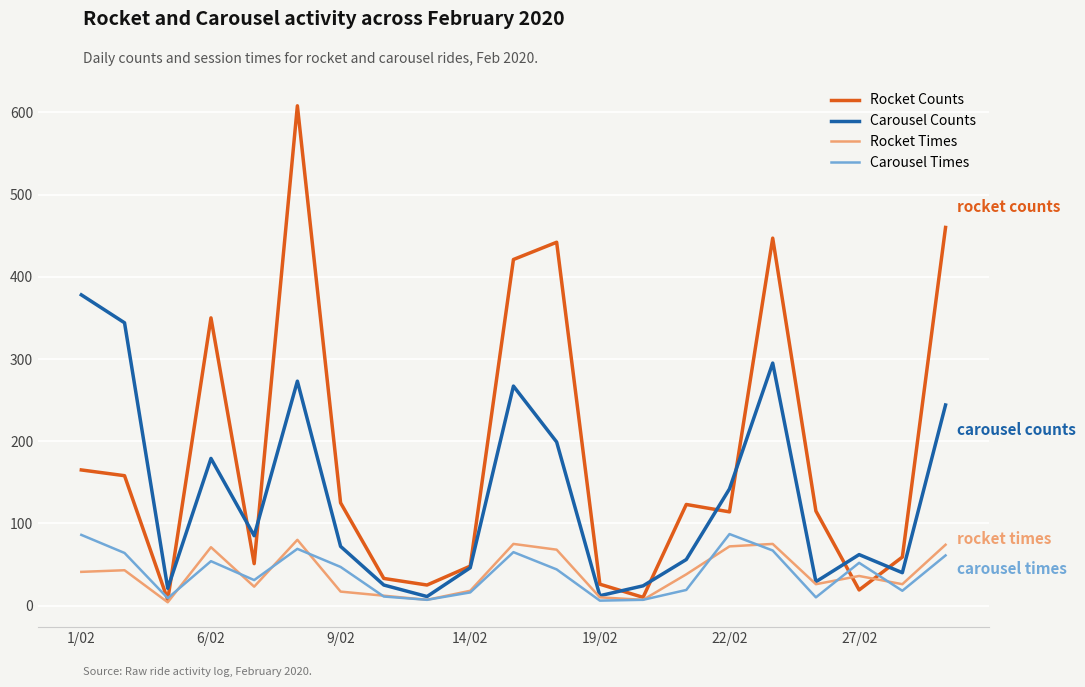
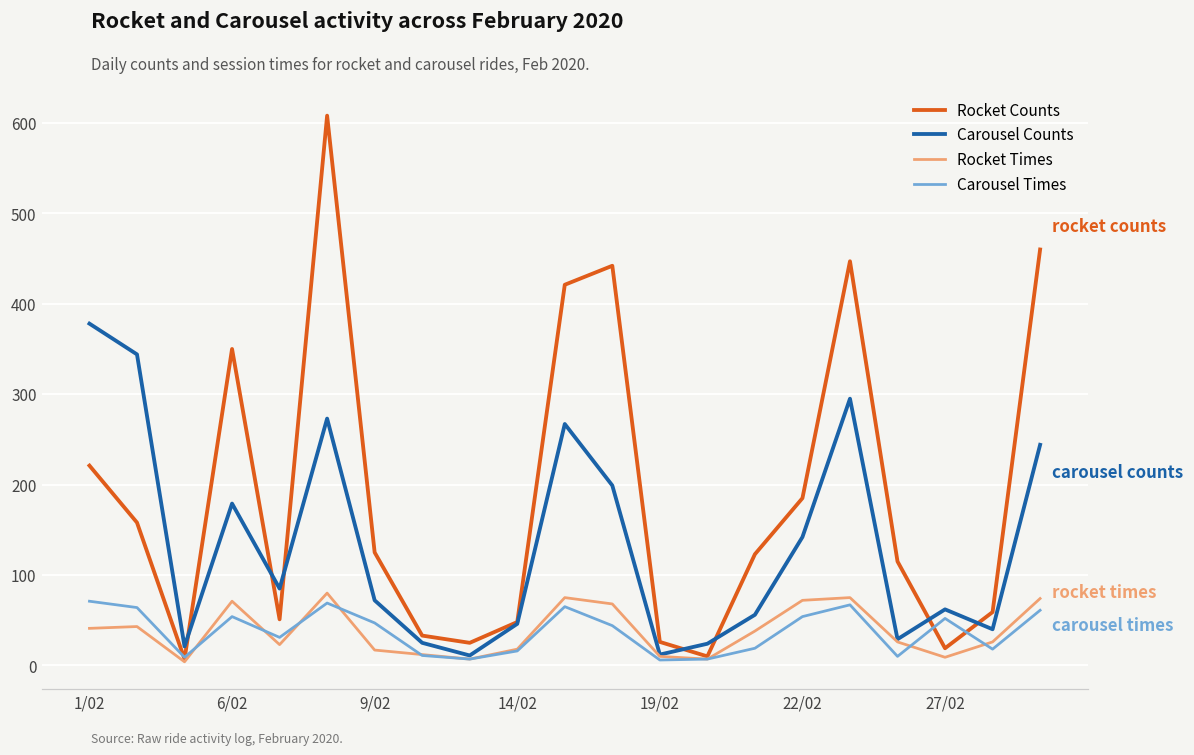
Rocket Counts, 1/02: 170 -> 220
Carousel Times, 1/02: 90 -> 70
Rocket Counts, 22/02: 110 -> 190
Carousel Times, 22/02: 90 -> 50
Rocket Times, 27/02: 40 -> 10
